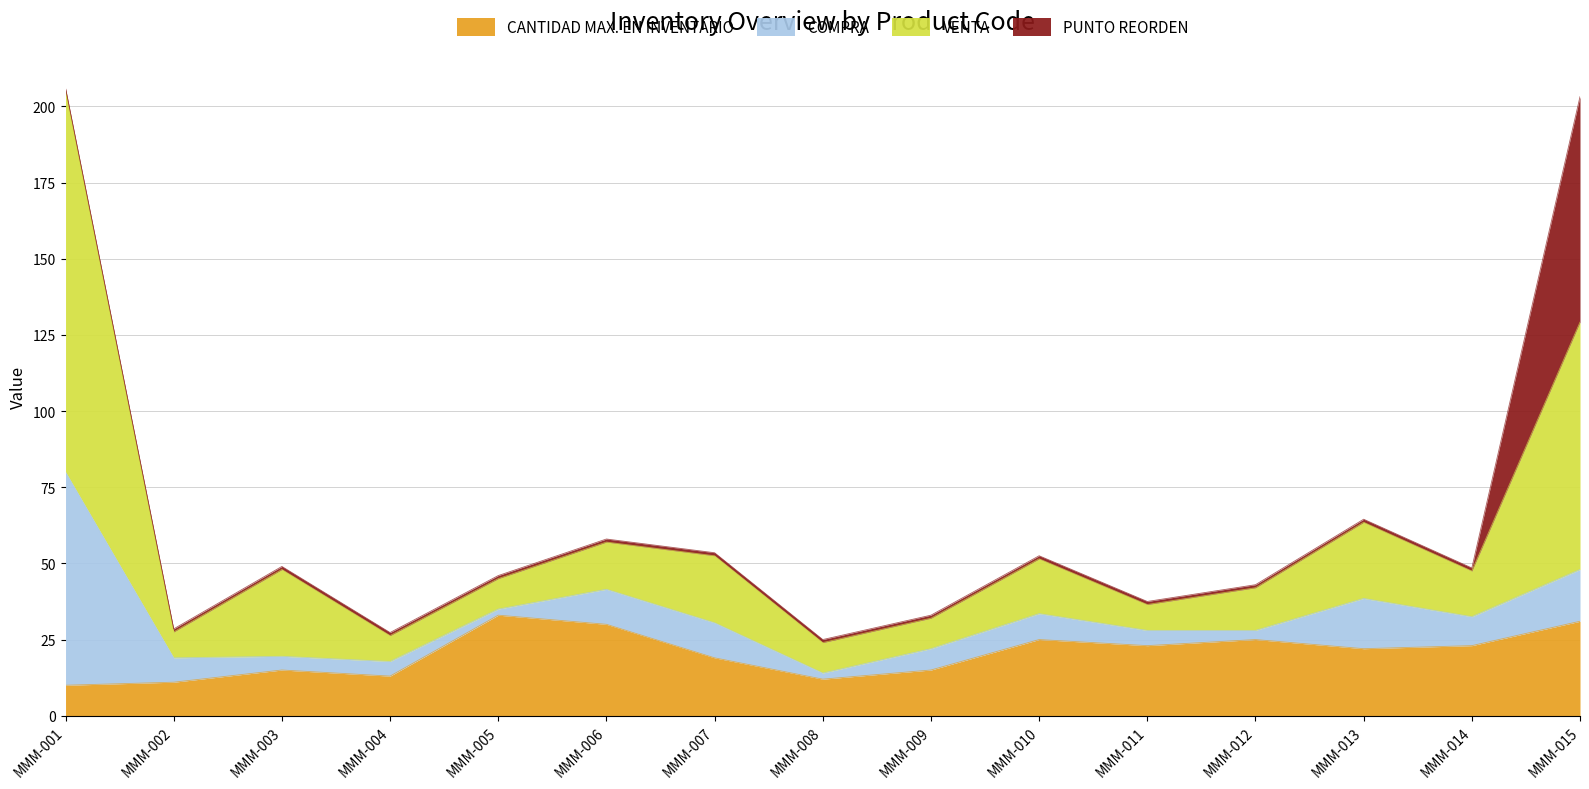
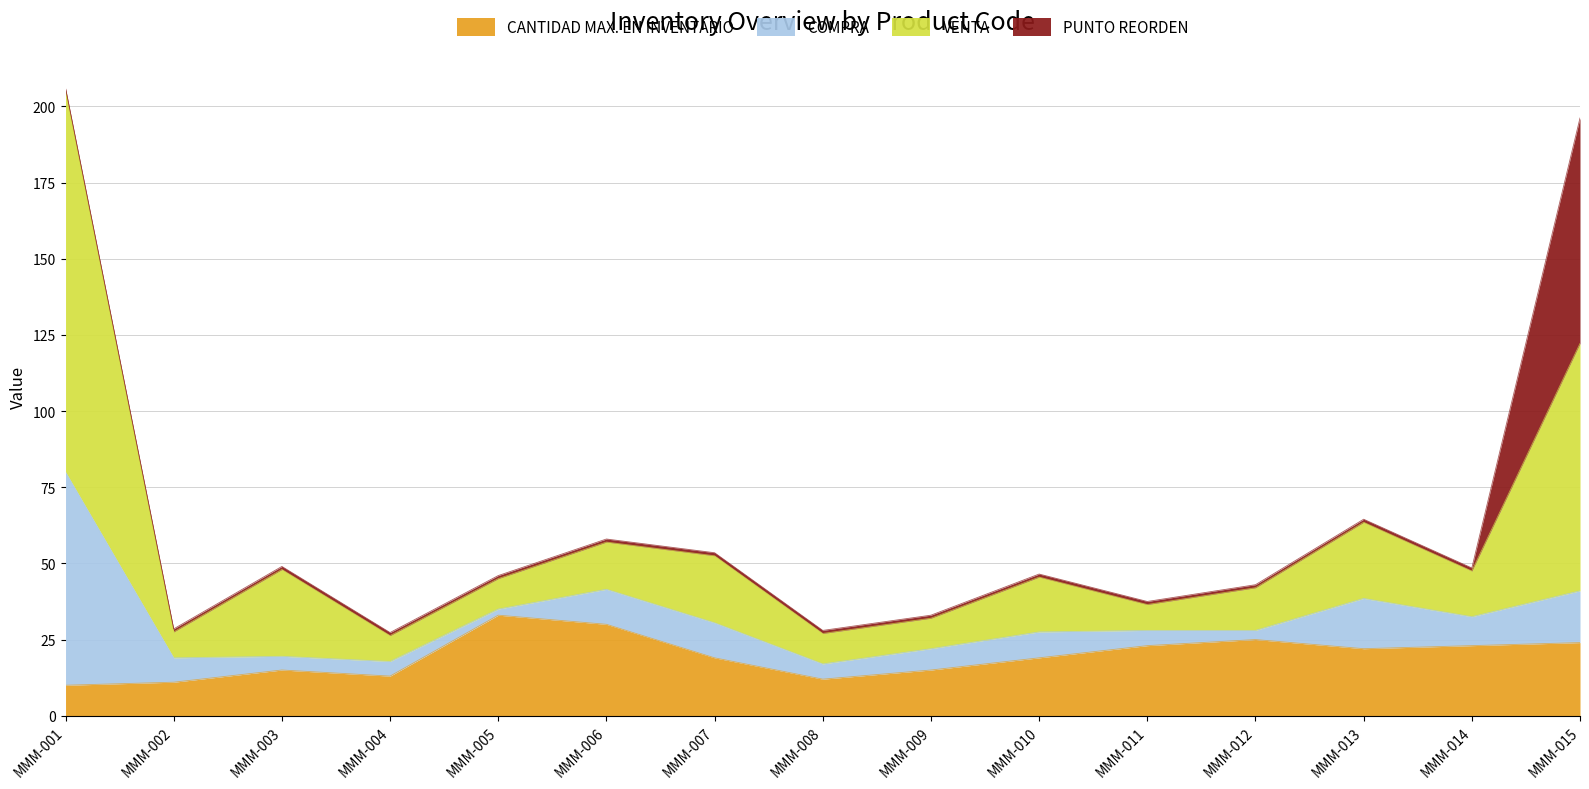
COMPRA, MMM-008: 2 -> 5
CANTIDAD MAX. EN INVENTARIO, MMM-010: 25 -> 19
CANTIDAD MAX. EN INVENTARIO, MMM-015: 31 -> 24
